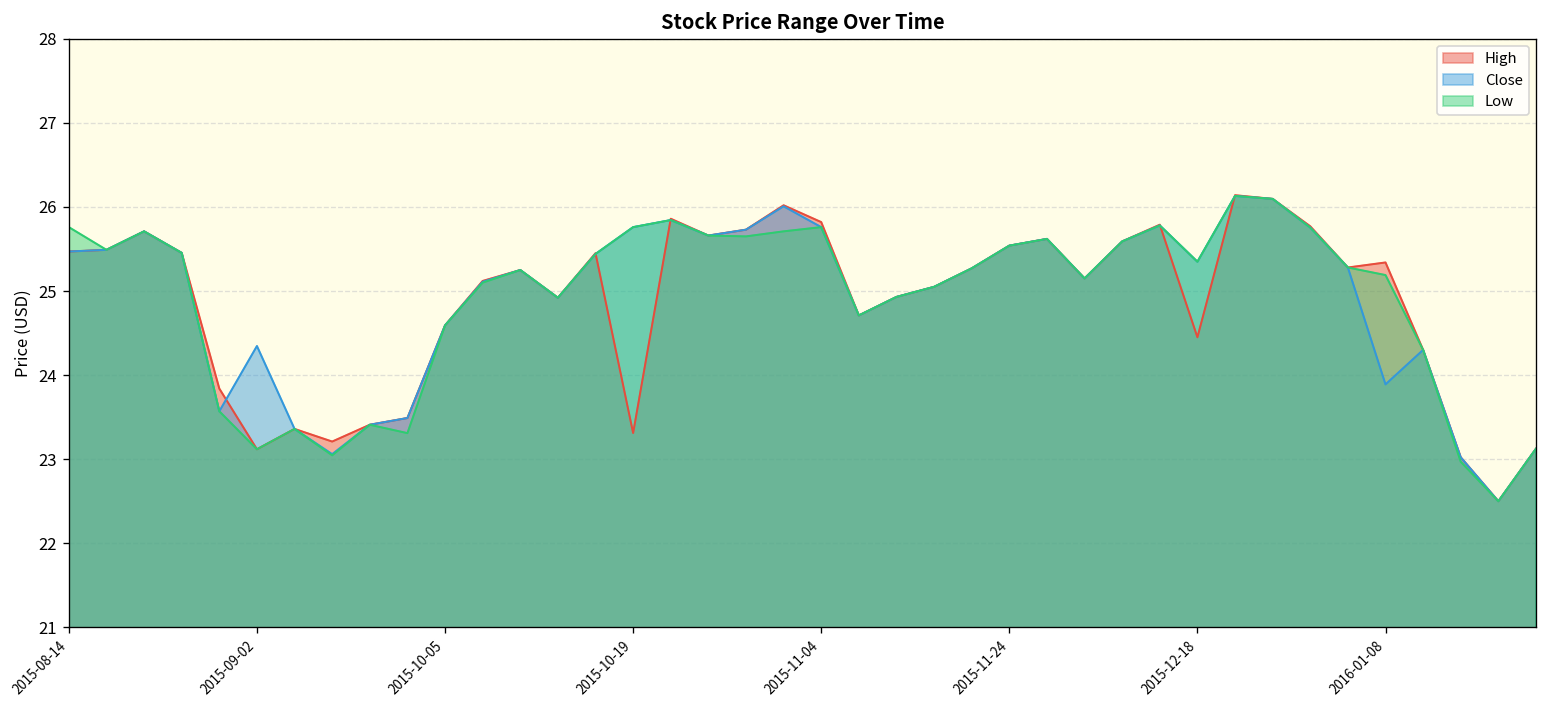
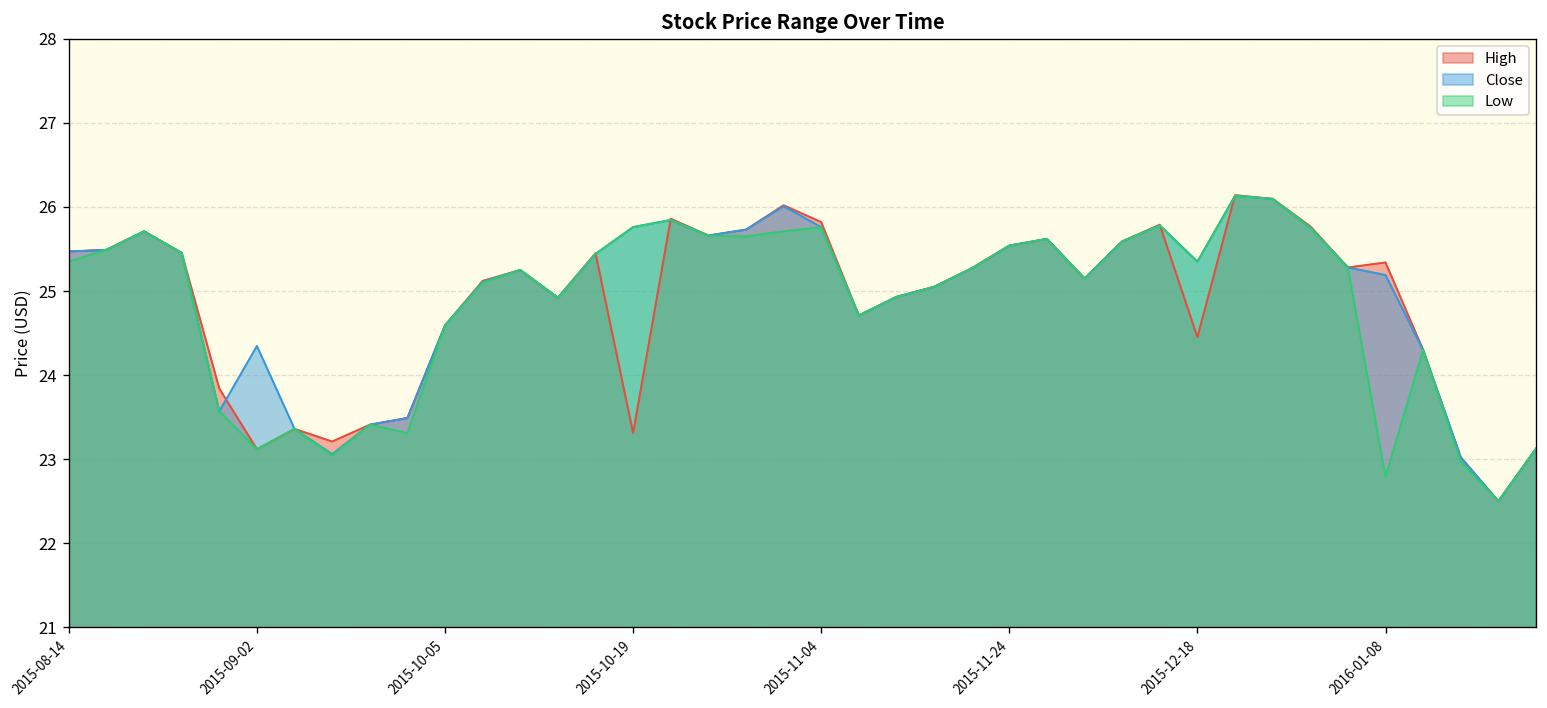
Low, 2015-08-14: 25.8 -> 25.4
Close, 2016-01-08: 23.9 -> 25.2
Low, 2016-01-08: 25.2 -> 22.8
